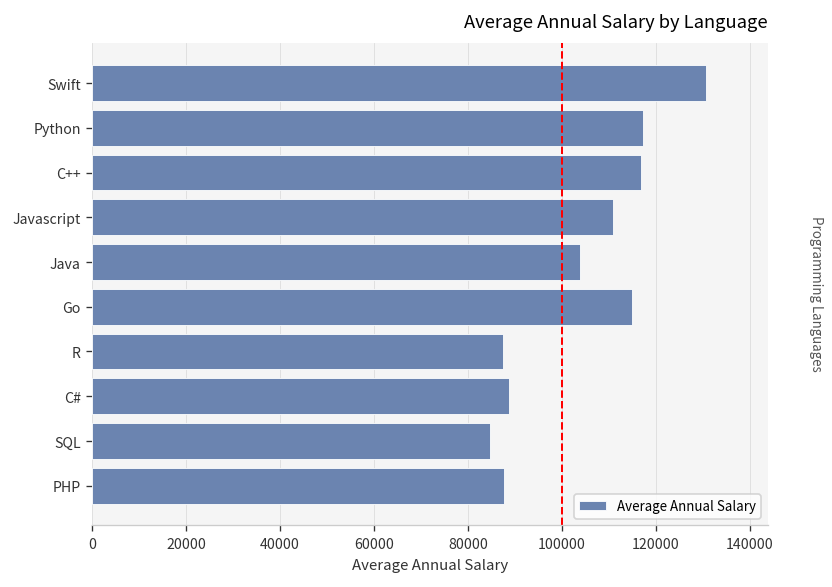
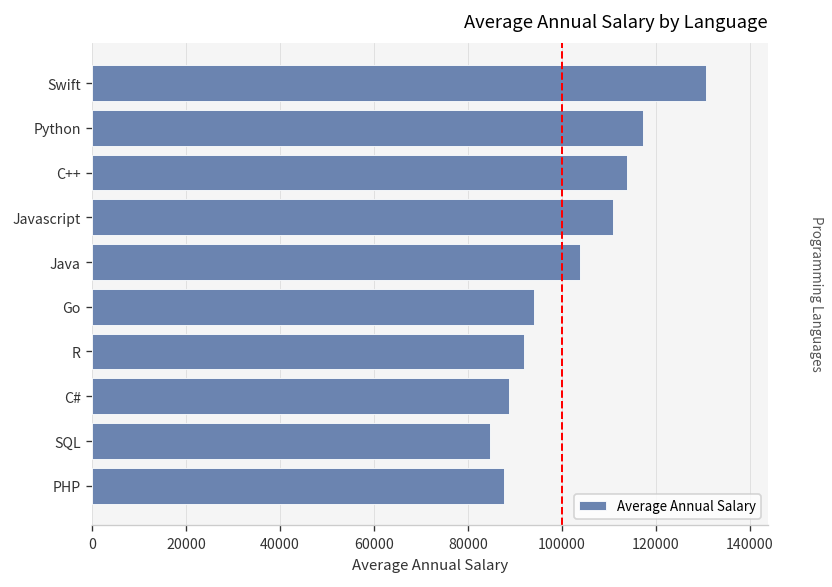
C++: 117000 -> 114000
Go: 115000 -> 94000
R: 87000 -> 92000
